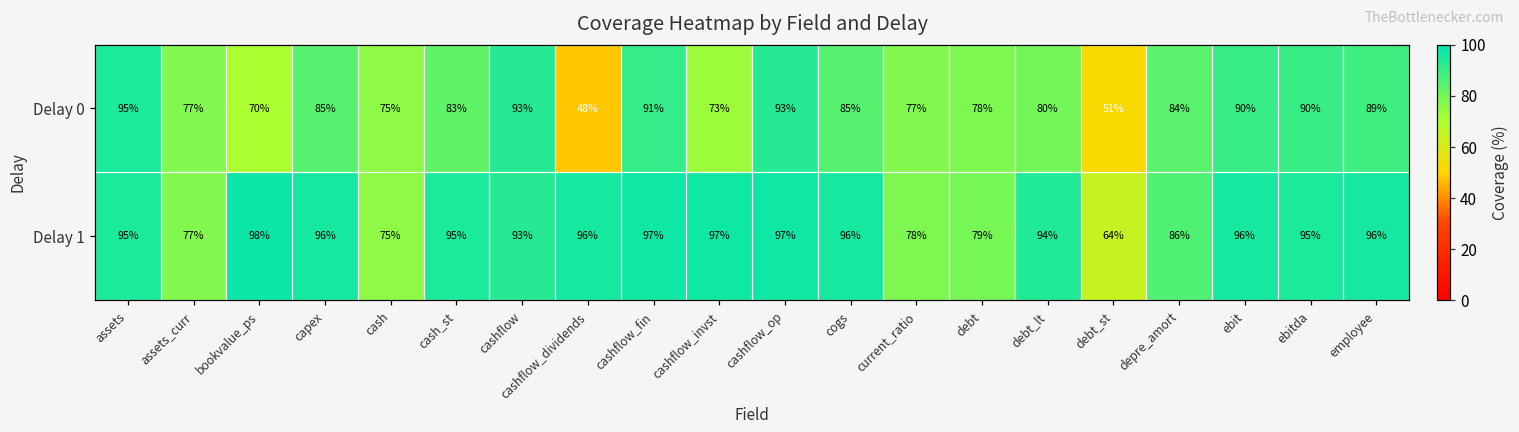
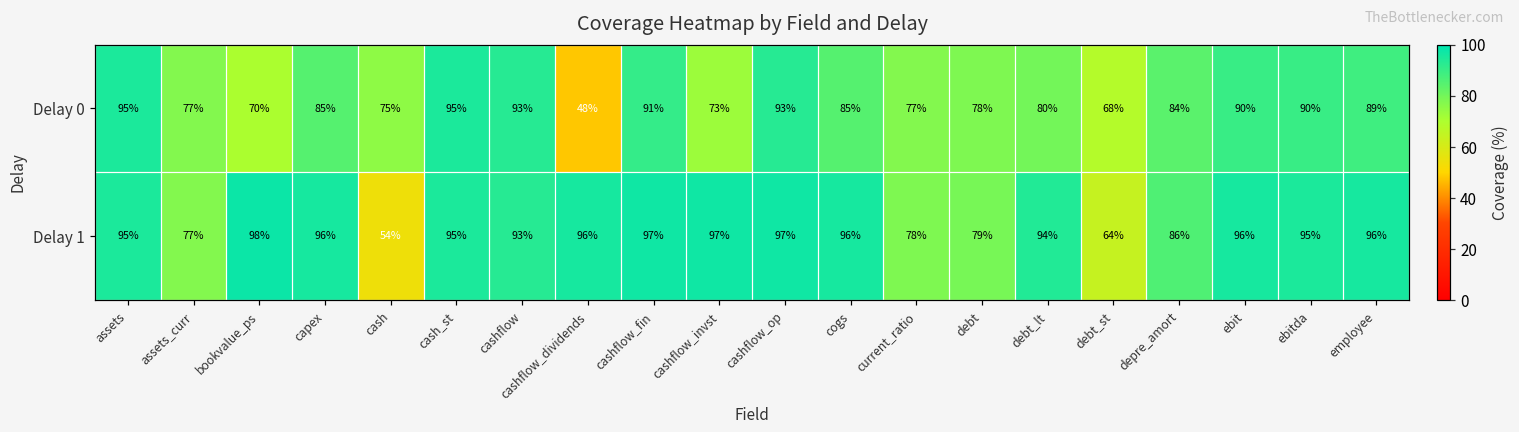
Delay 0, cash_st: 83% -> 95%
Delay 0, debt_st: 51% -> 68%
Delay 1, cash: 75% -> 54%
